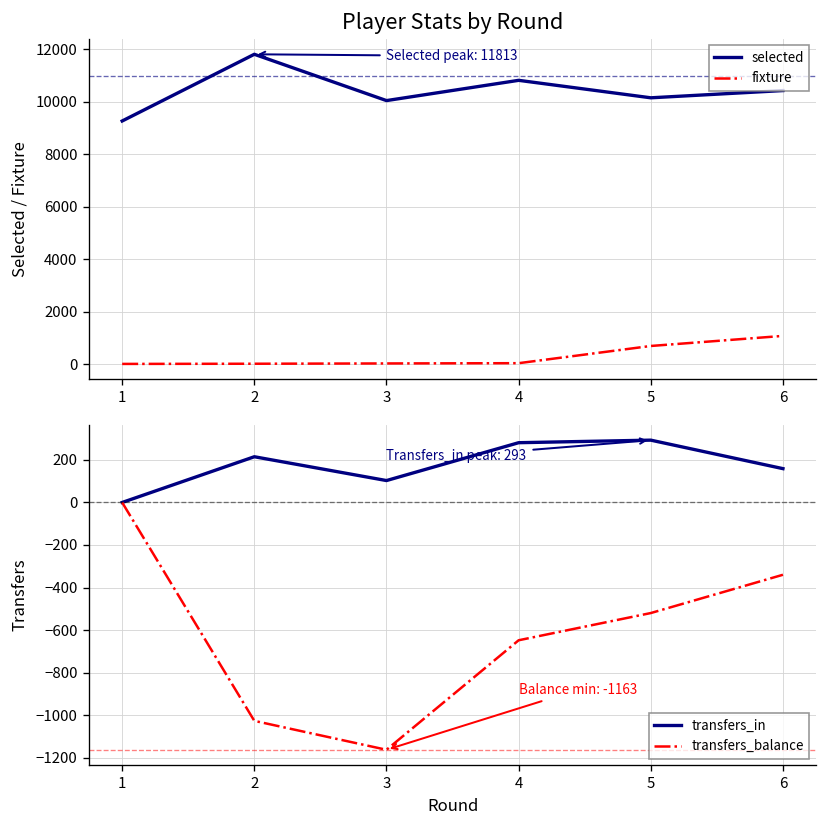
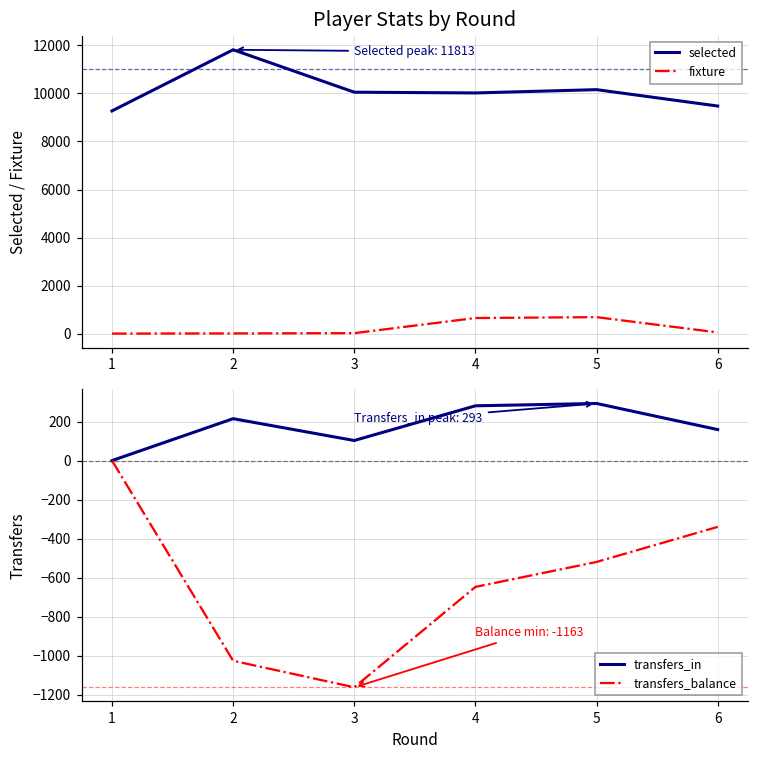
Player Stats by Round, selected, 4: 10800 -> 10000
Player Stats by Round, fixture, 4: 0 -> 700
Player Stats by Round, selected, 6: 10400 -> 9500
Player Stats by Round, fixture, 6: 1100 -> 100
